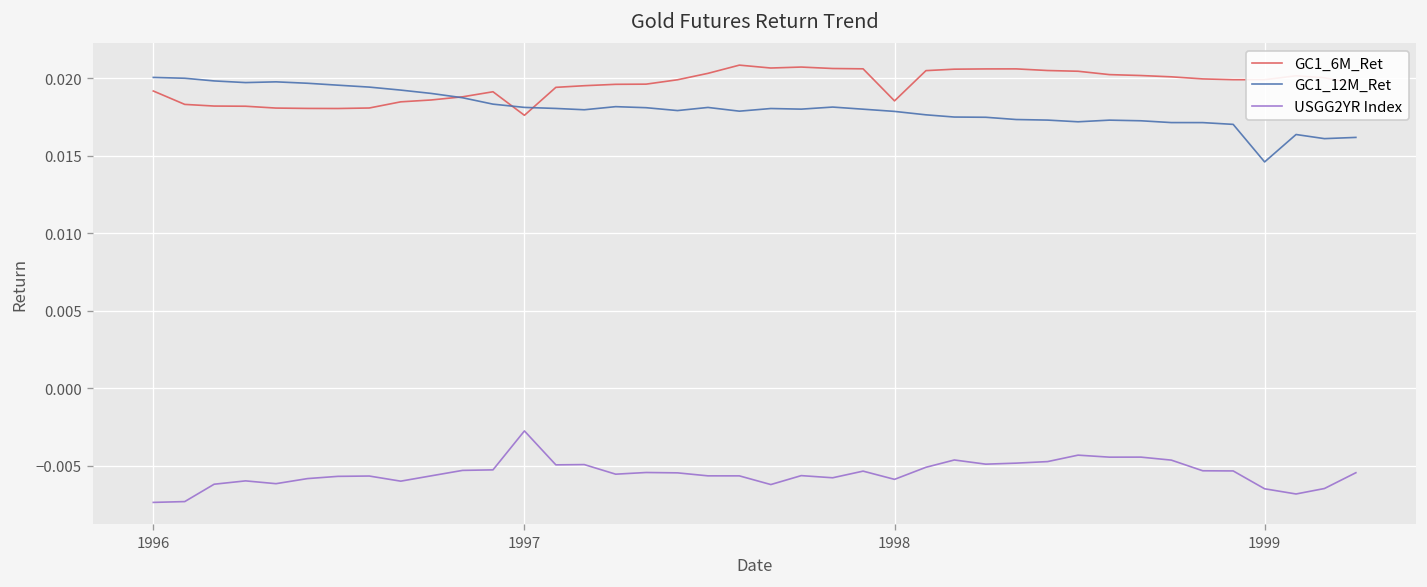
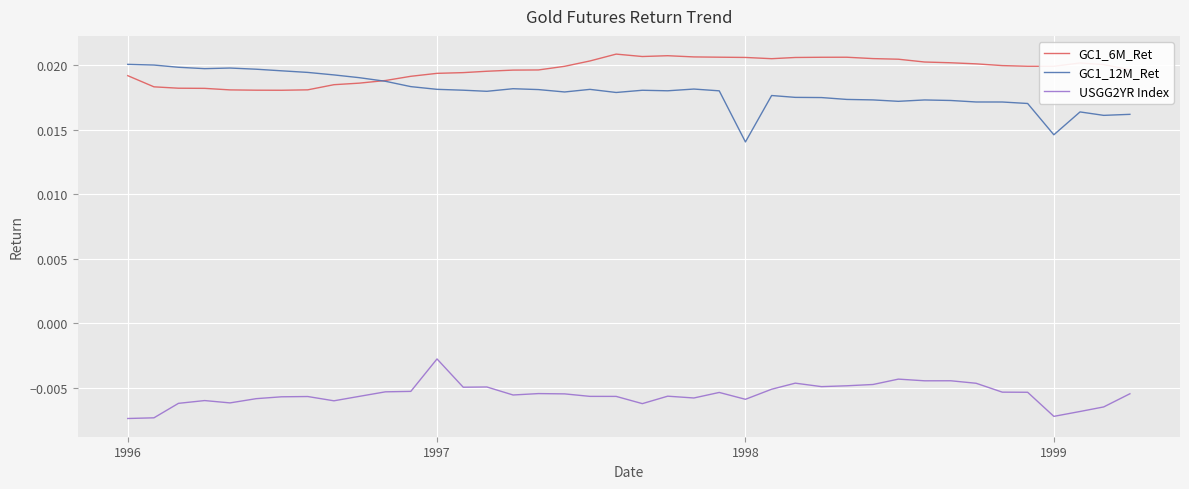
GC1_6M_Ret, 1997: 0.0176 -> 0.0193
GC1_6M_Ret, 1998: 0.0185 -> 0.0206
GC1_12M_Ret, 1998: 0.0178 -> 0.0140
USGG2YR Index, 1999: -0.0065 -> -0.0072
